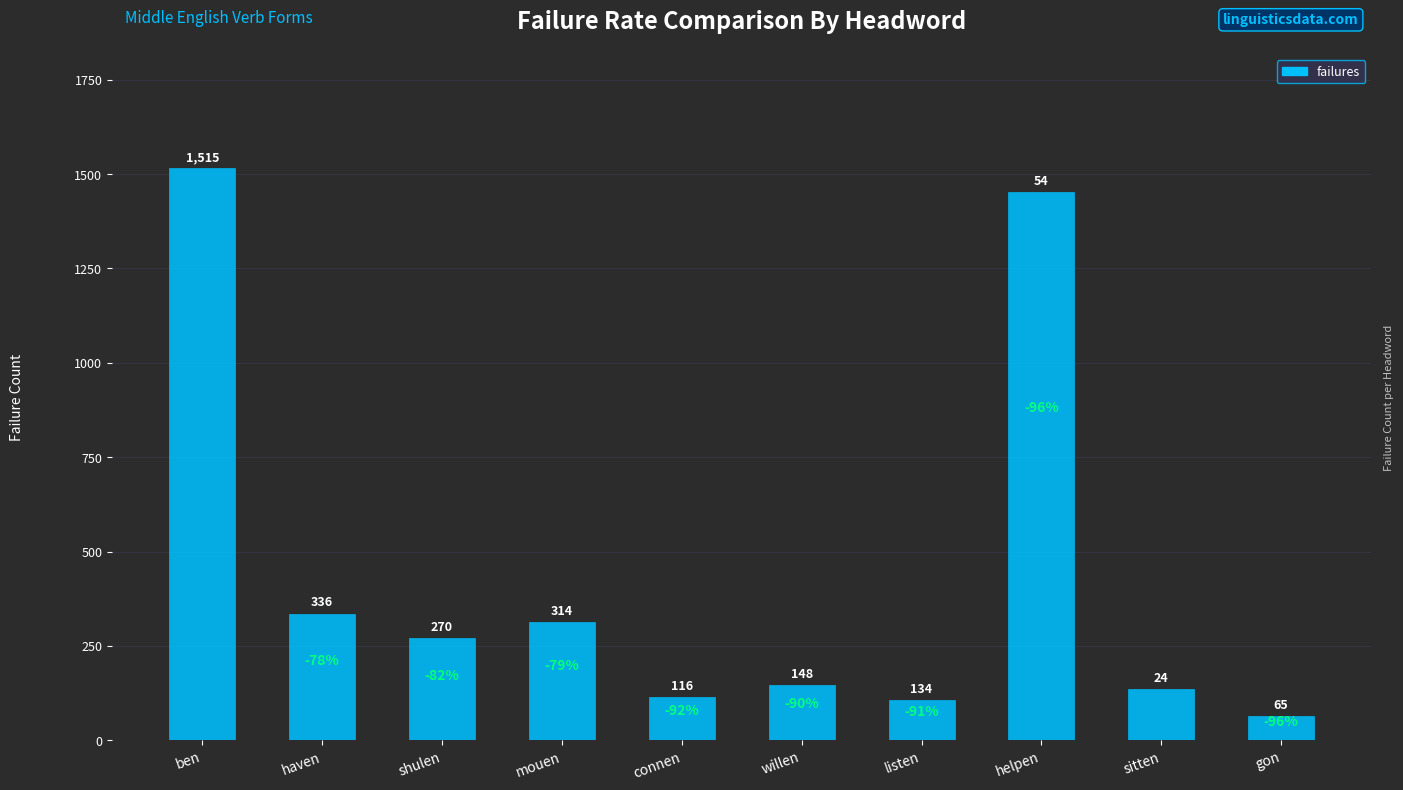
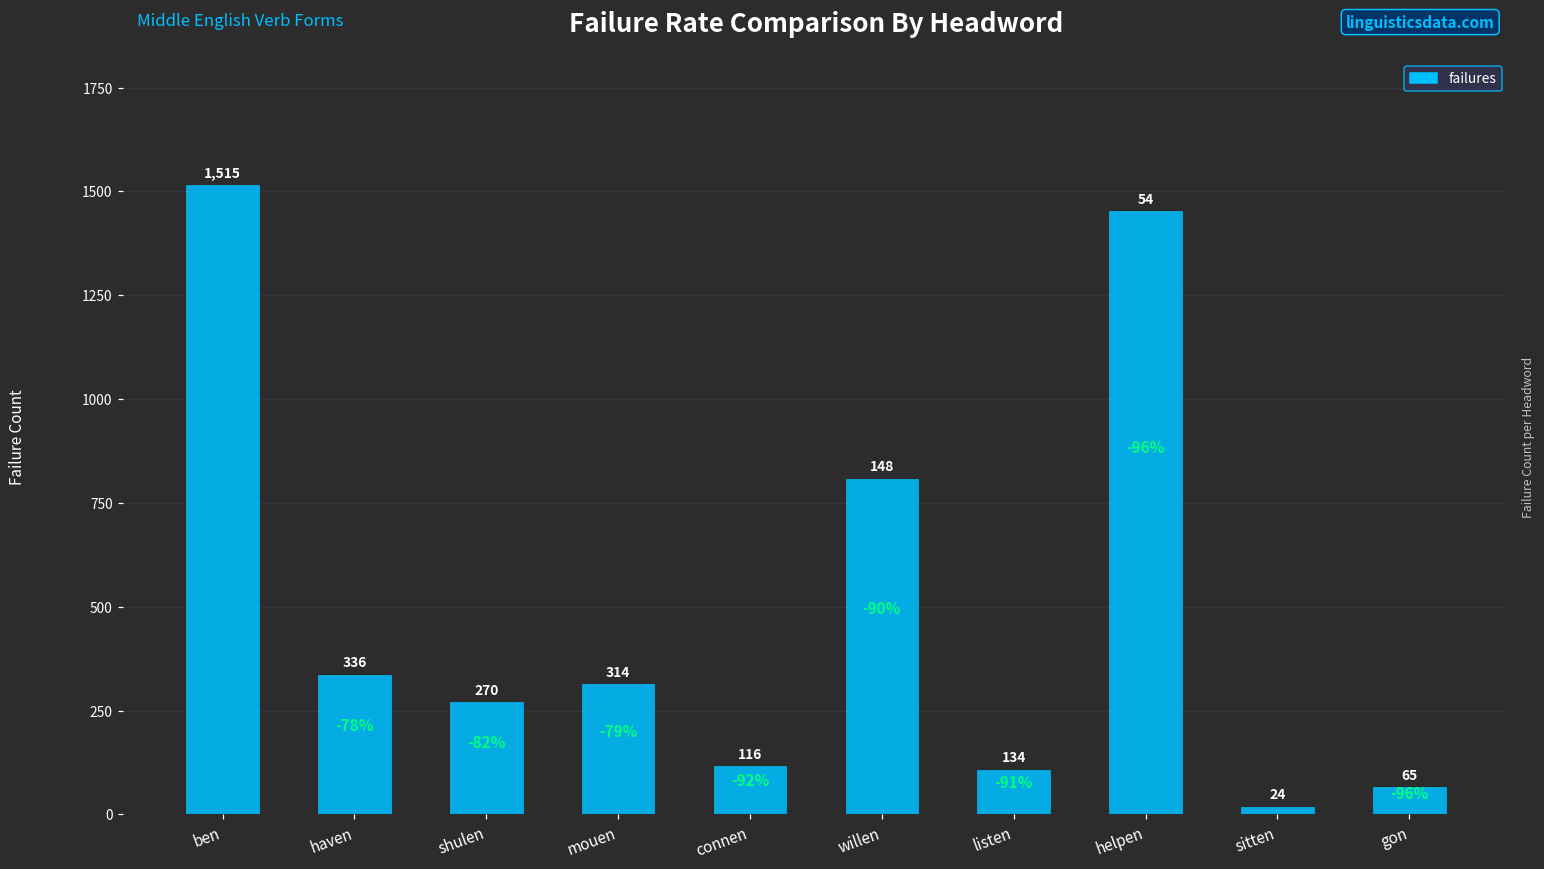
willen: 150 -> 810
sitten: 140 -> 20
